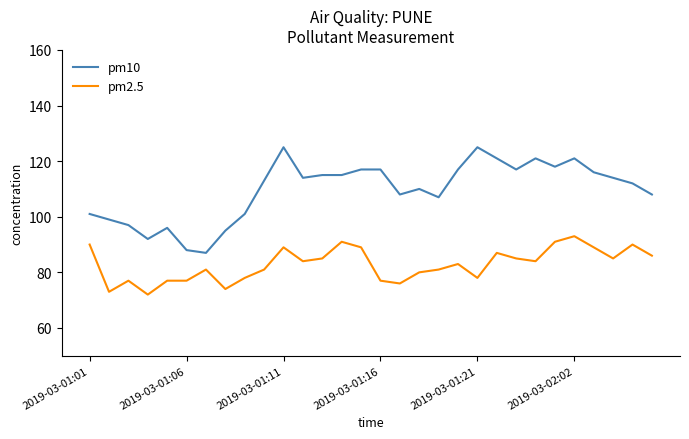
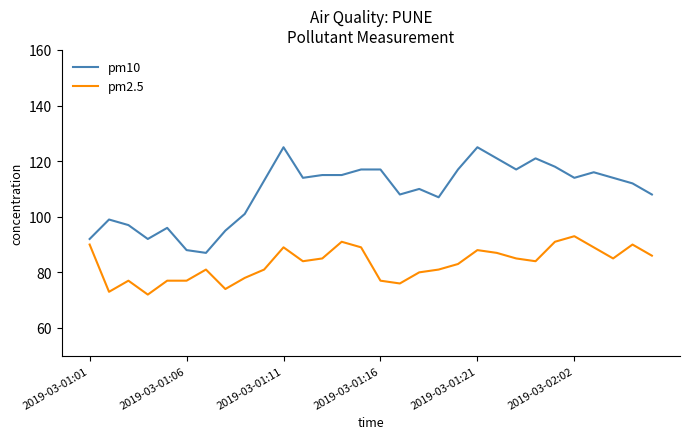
pm10, 2019-03-01:01: 101 -> 92
pm2.5, 2019-03-01:21: 78 -> 88
pm10, 2019-03-02:02: 121 -> 114
